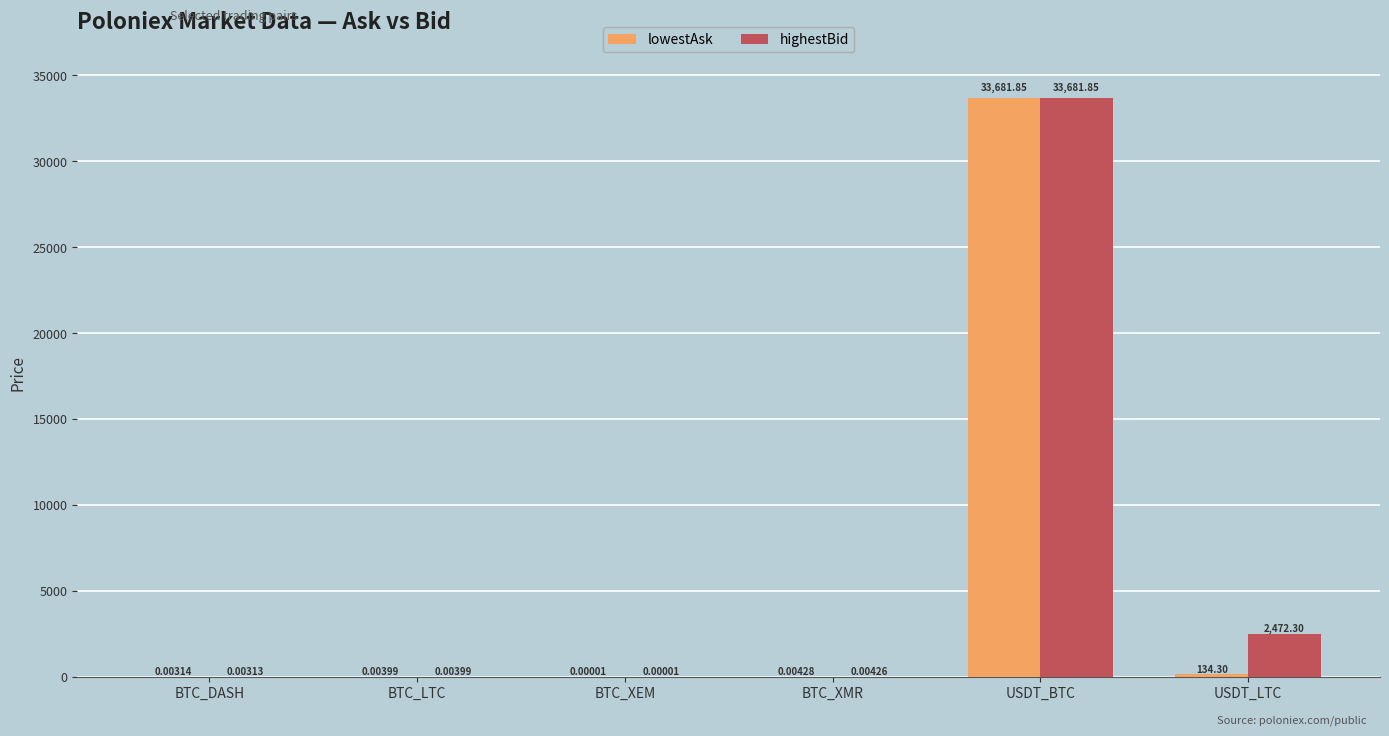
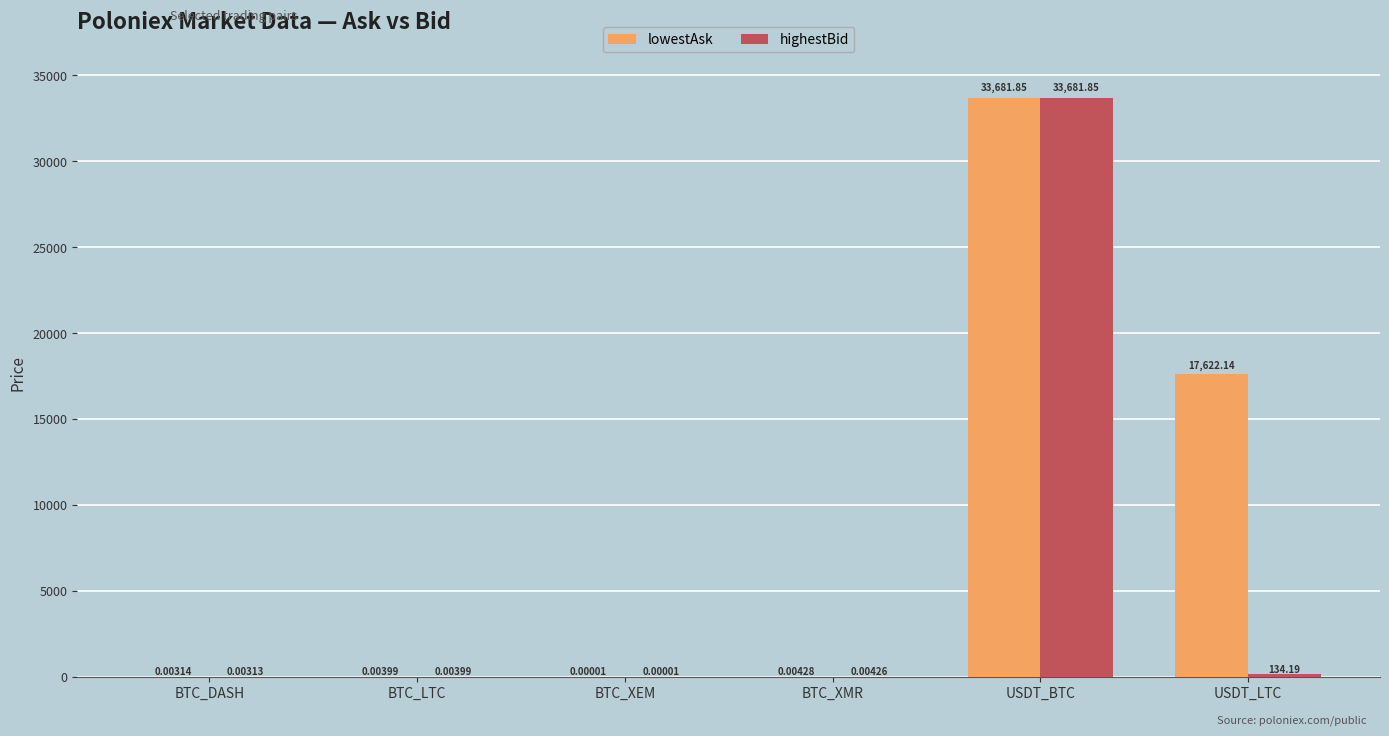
lowestAsk, USDT_LTC: 134.30 -> 17,622.14
highestBid, USDT_LTC: 2,472.30 -> 134.19
